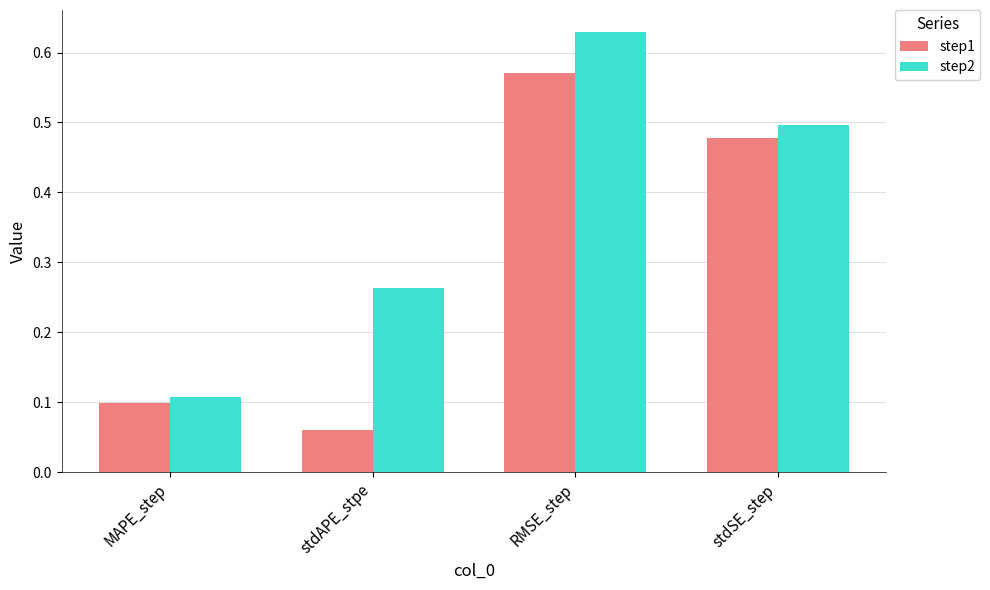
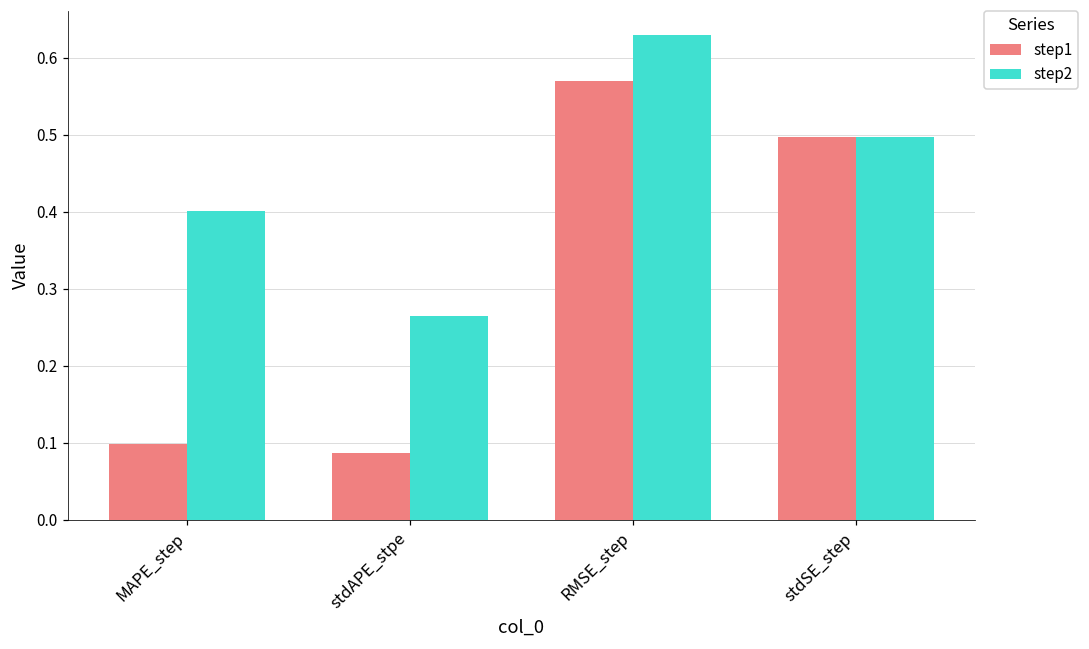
step2, MAPE_step: 0.11 -> 0.40
step1, stdAPE_stpe: 0.06 -> 0.09
step1, stdSE_step: 0.48 -> 0.50
